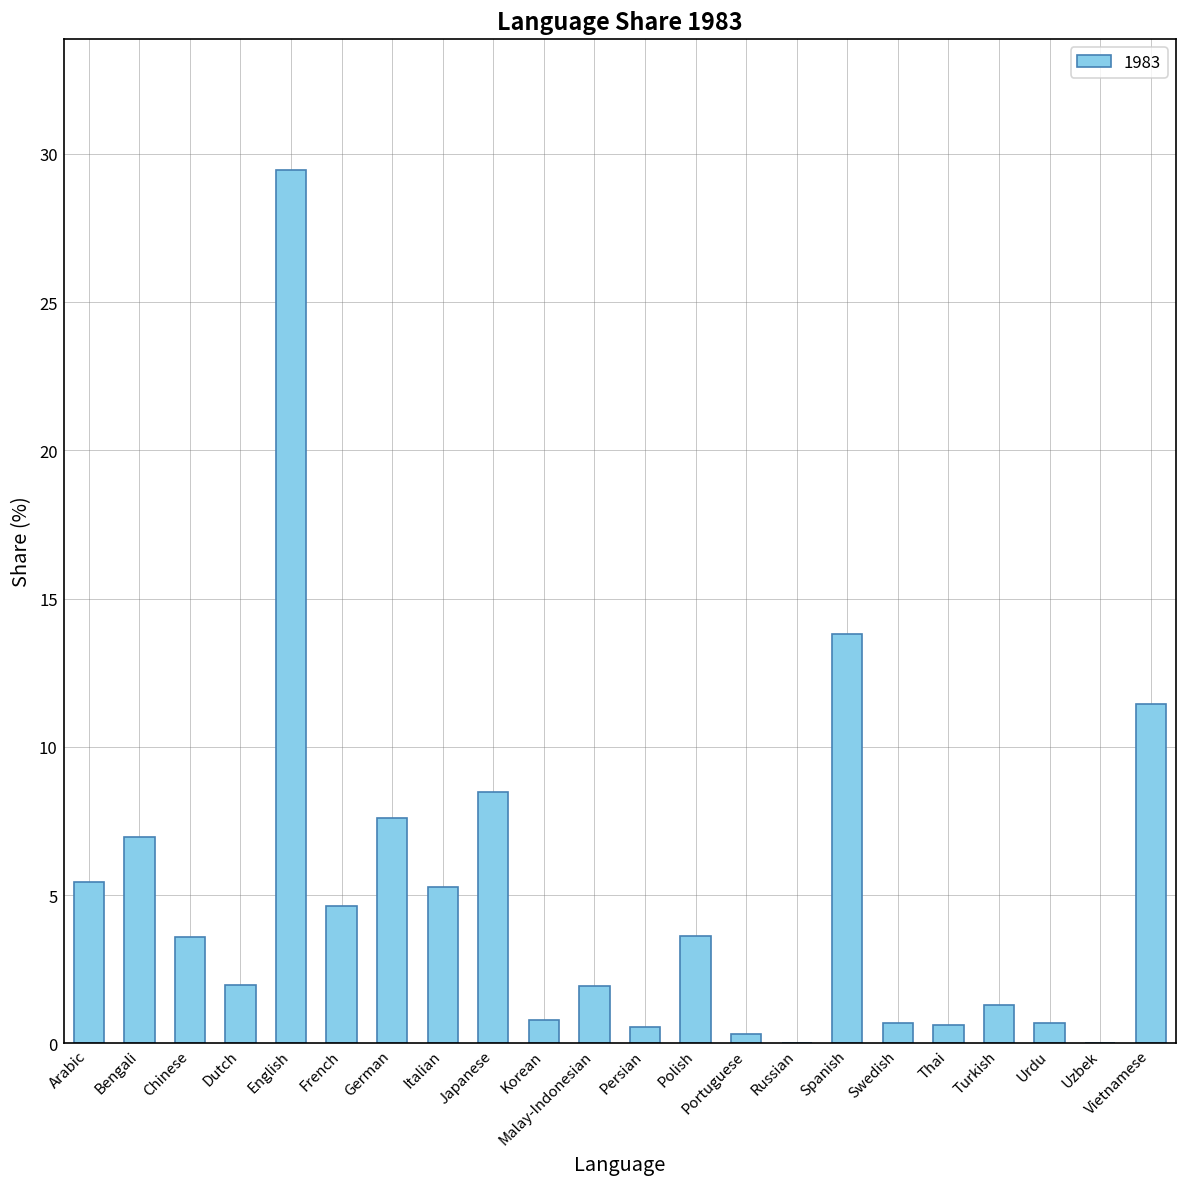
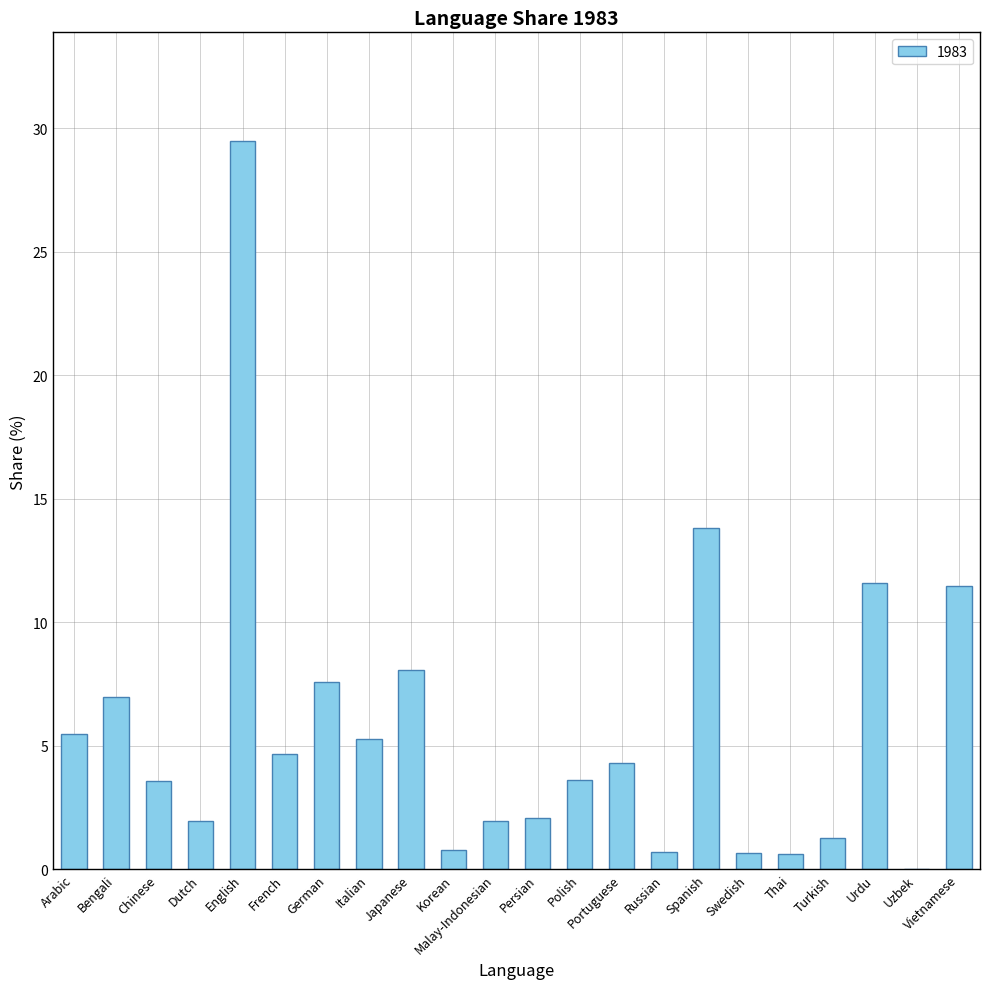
Japanese: 8.5 -> 8.0
Persian: 0.5 -> 2.1
Portuguese: 0.3 -> 4.3
Russian: 0.0 -> 0.7
Urdu: 0.7 -> 11.6
